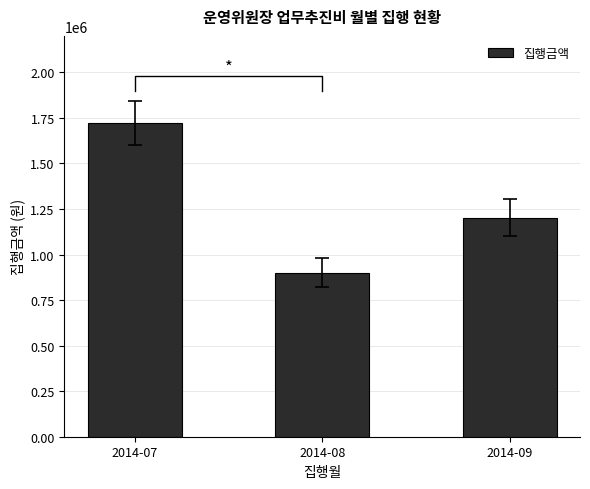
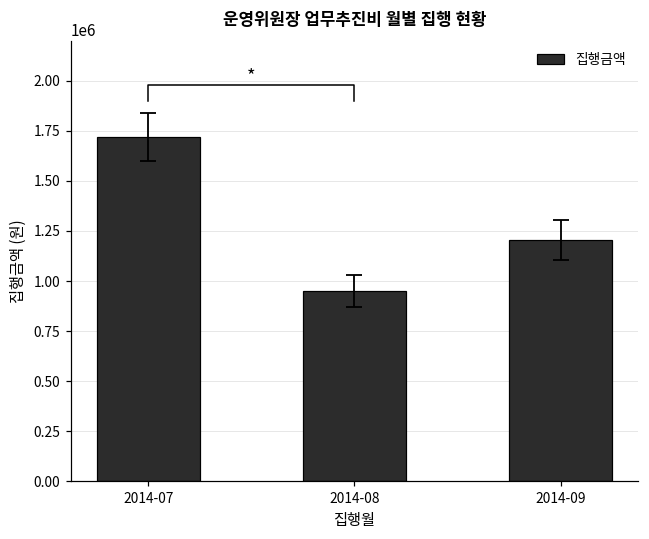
집행금액, 2014-08: 900000 -> 950000
